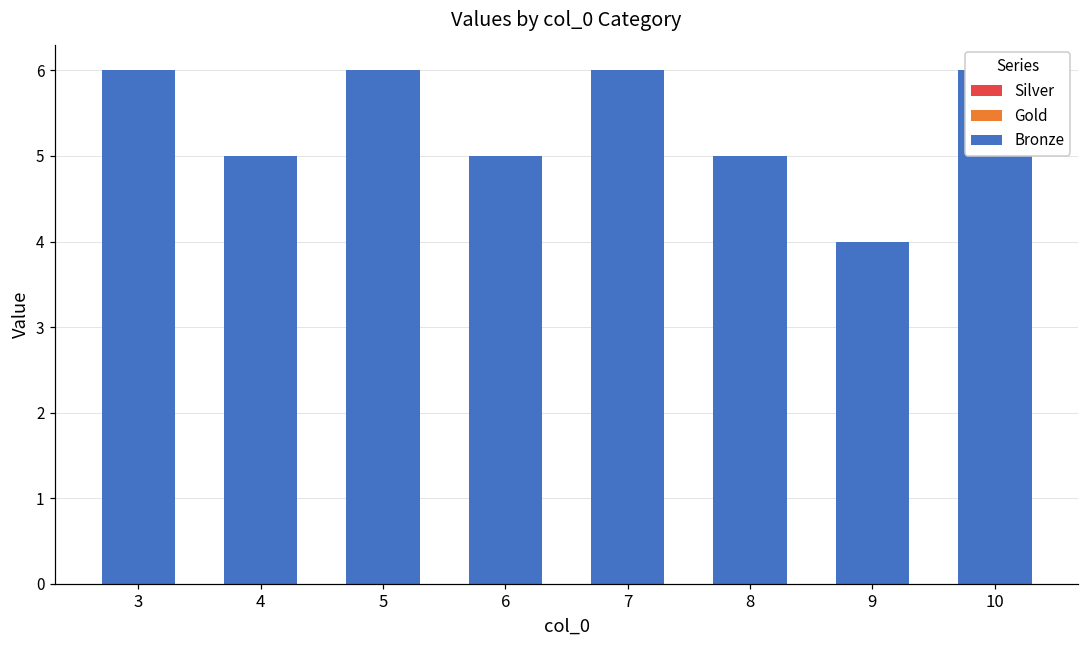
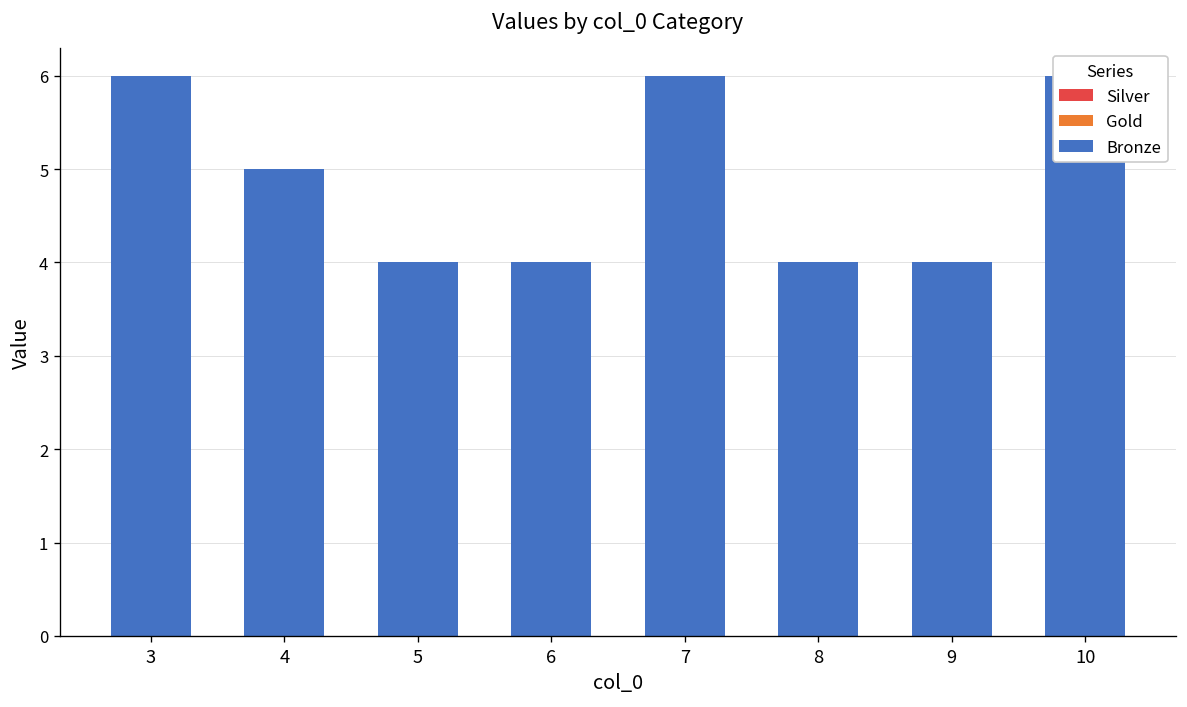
Bronze, 5: 6 -> 4
Bronze, 6: 5 -> 4
Bronze, 8: 5 -> 4
